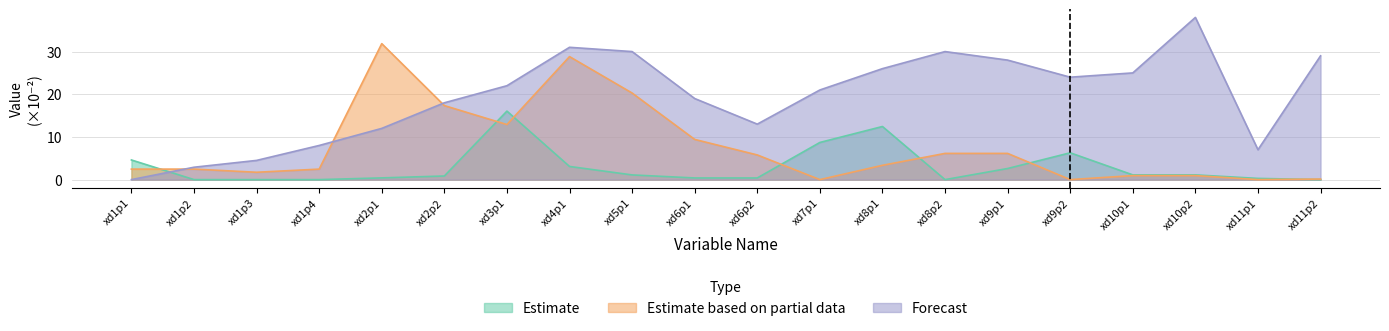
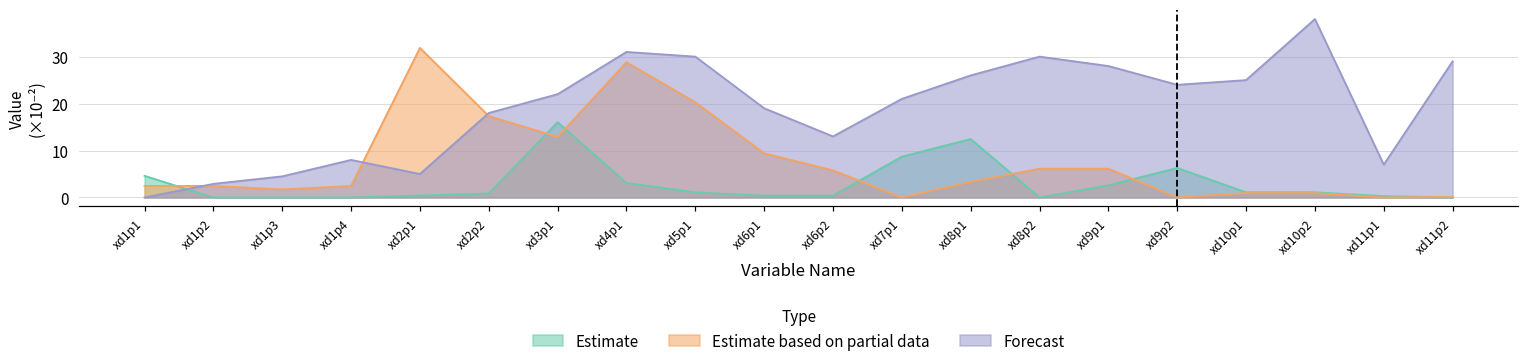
Forecast, xd2p1: 12 -> 5
